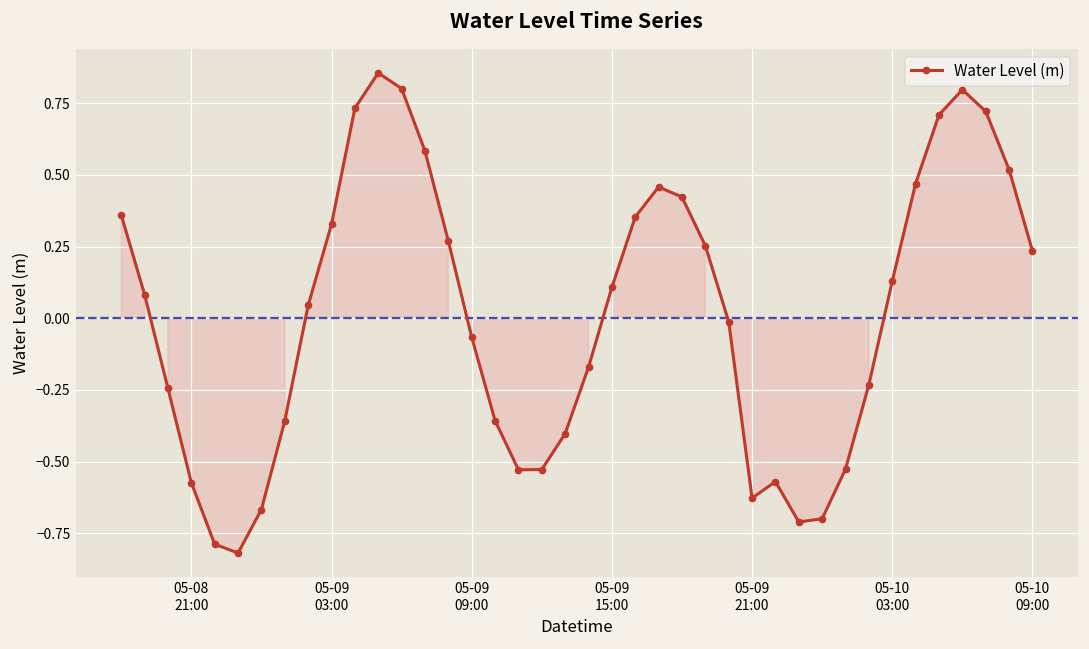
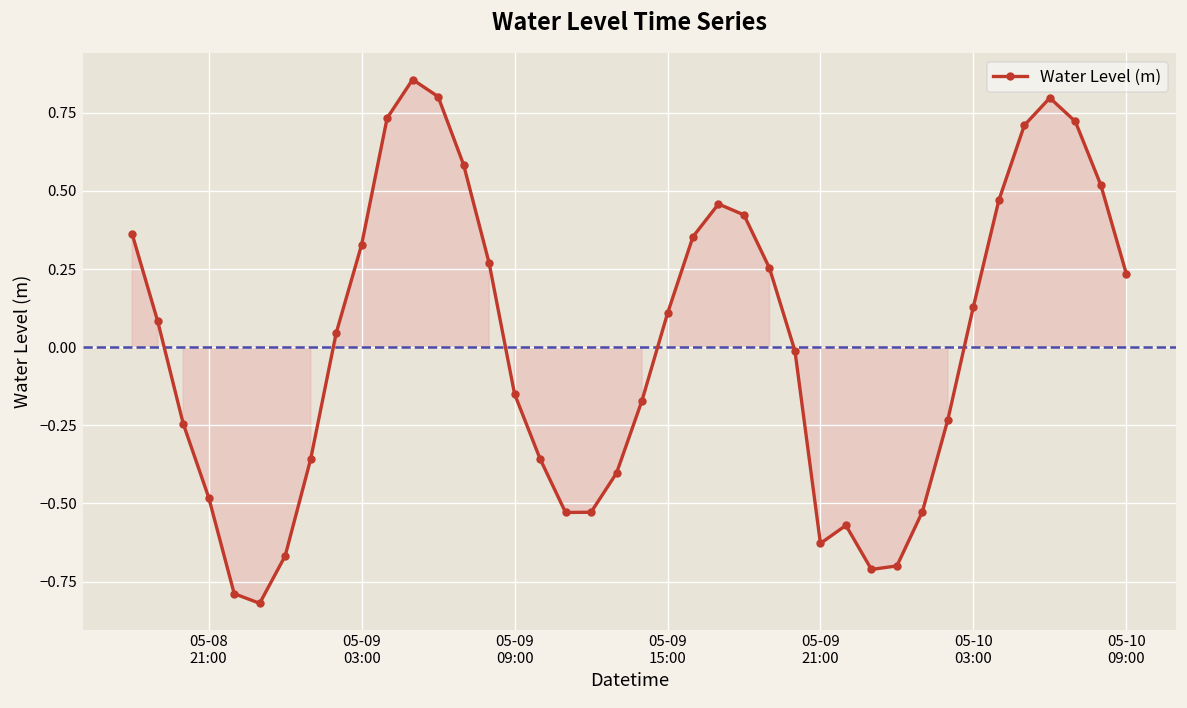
05-08 21:00: -0.57 -> -0.48
05-09 09:00: -0.07 -> -0.15
